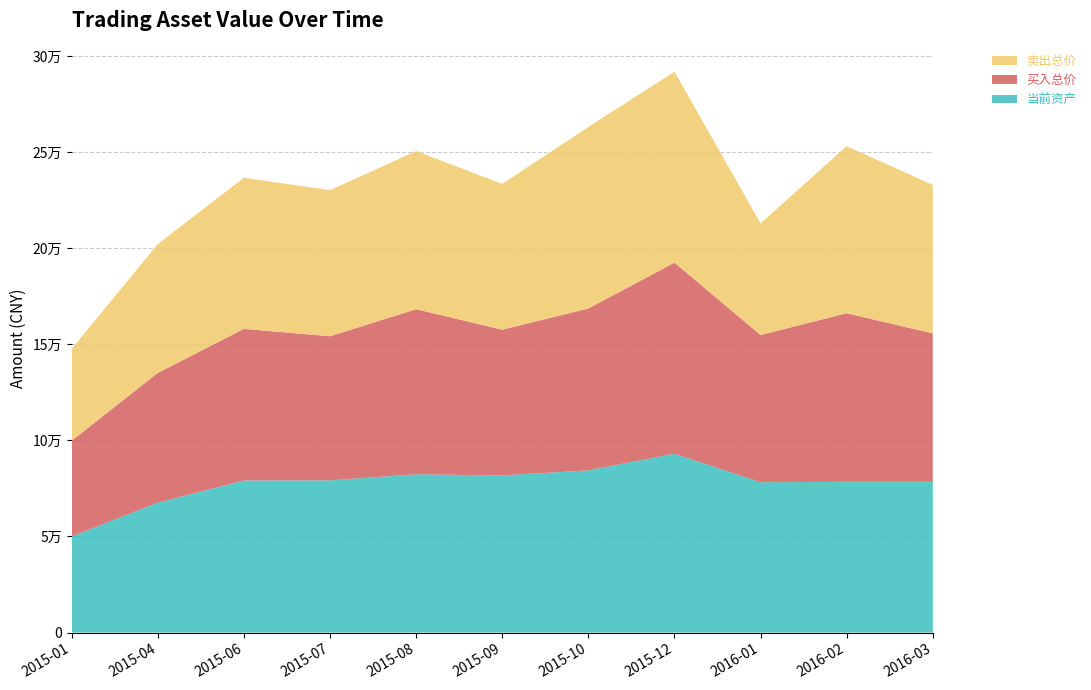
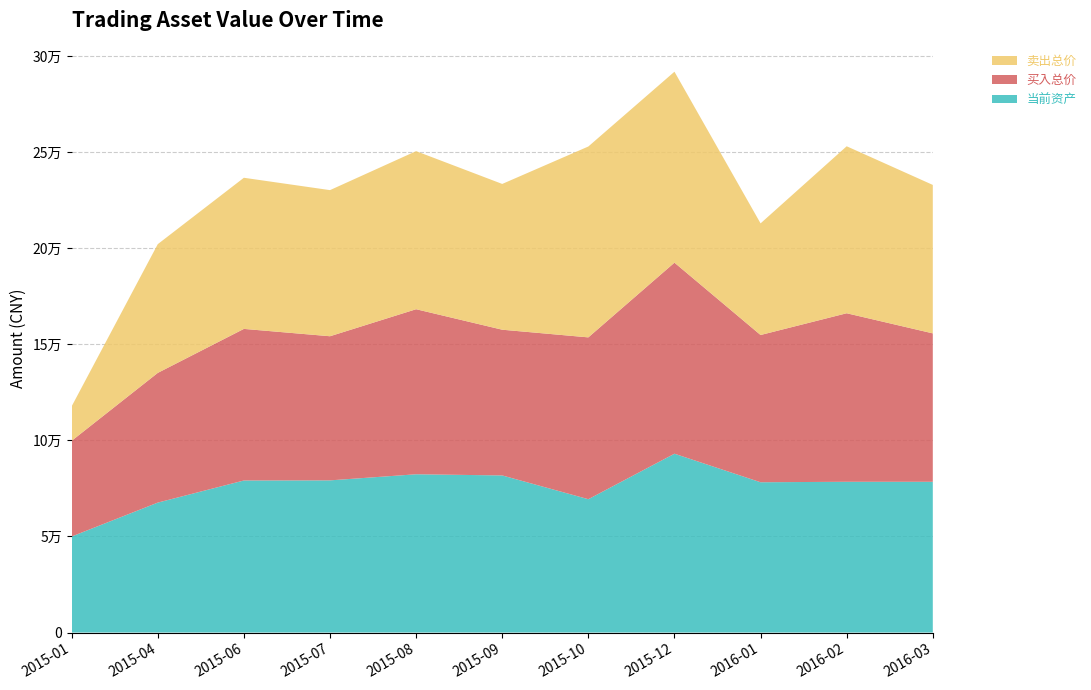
卖出总价, 2015-01: 4.8万 -> 1.8万
当前资产, 2015-10: 8.4万 -> 6.9万
卖出总价, 2015-10: 9.5万 -> 9.9万
